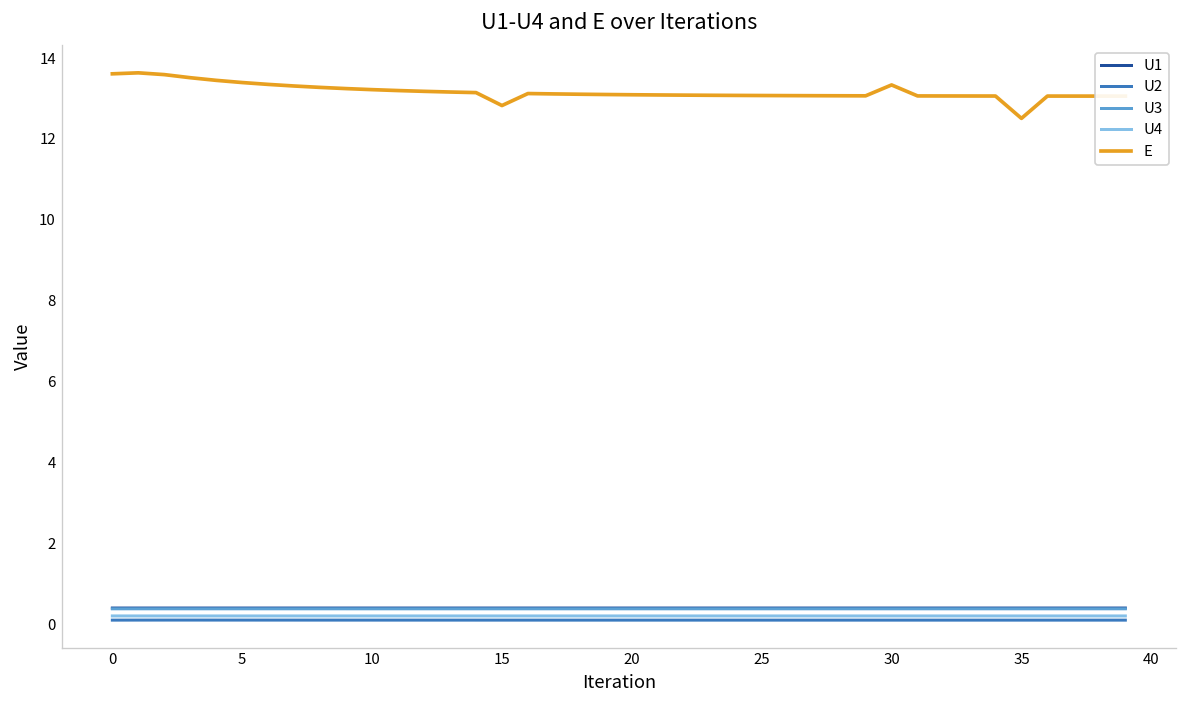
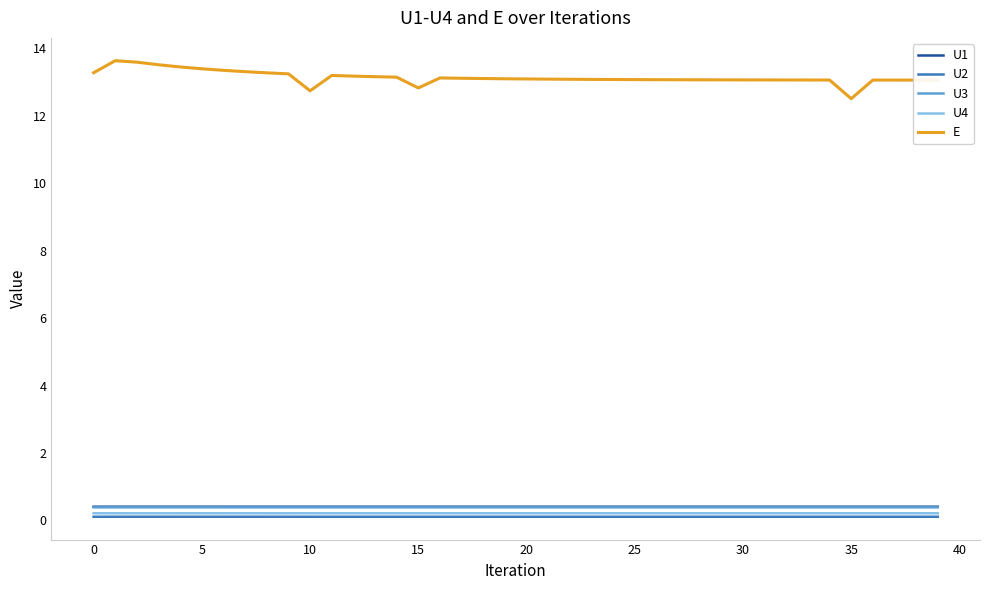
E, 0: 13.6 -> 13.3
E, 10: 13.2 -> 12.7
E, 30: 13.3 -> 13.1
